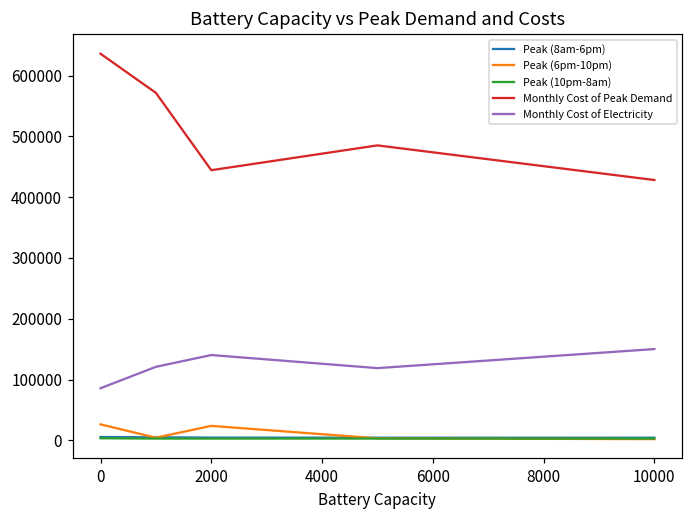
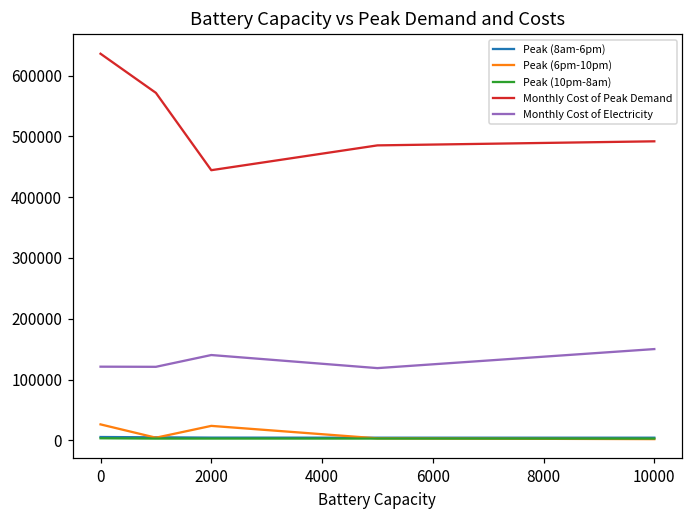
Monthly Cost of Electricity, 0: 90000 -> 120000
Monthly Cost of Peak Demand, 10000: 430000 -> 490000
